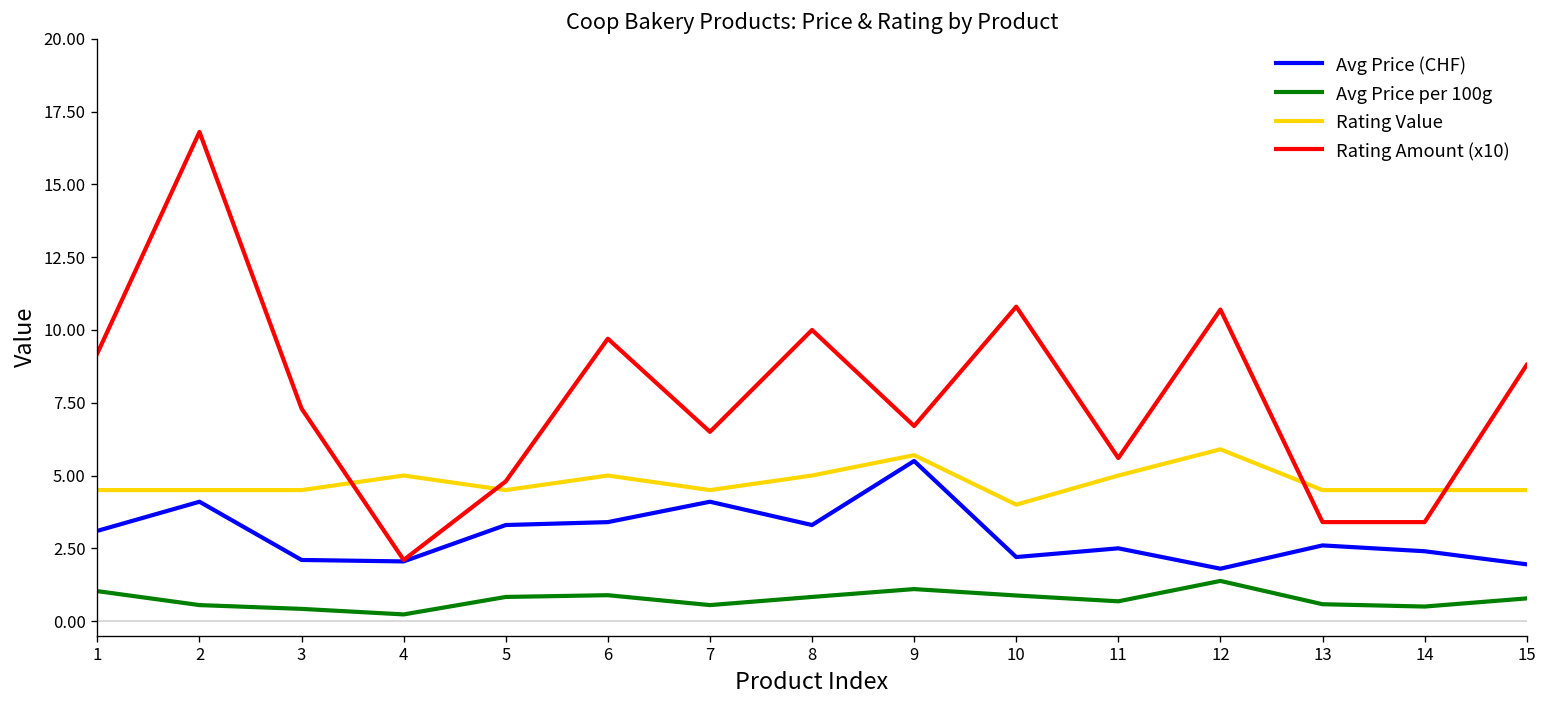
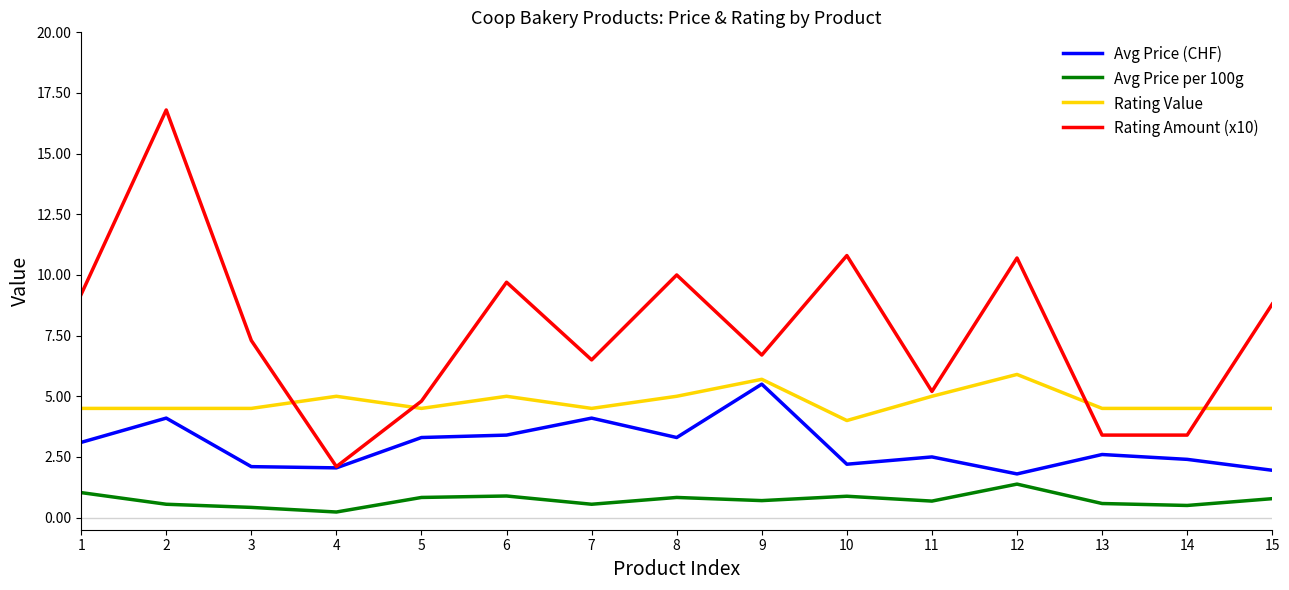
Avg Price per 100g, 9: 1.1 -> 0.7
Rating Amount (x10), 11: 5.6 -> 5.2
